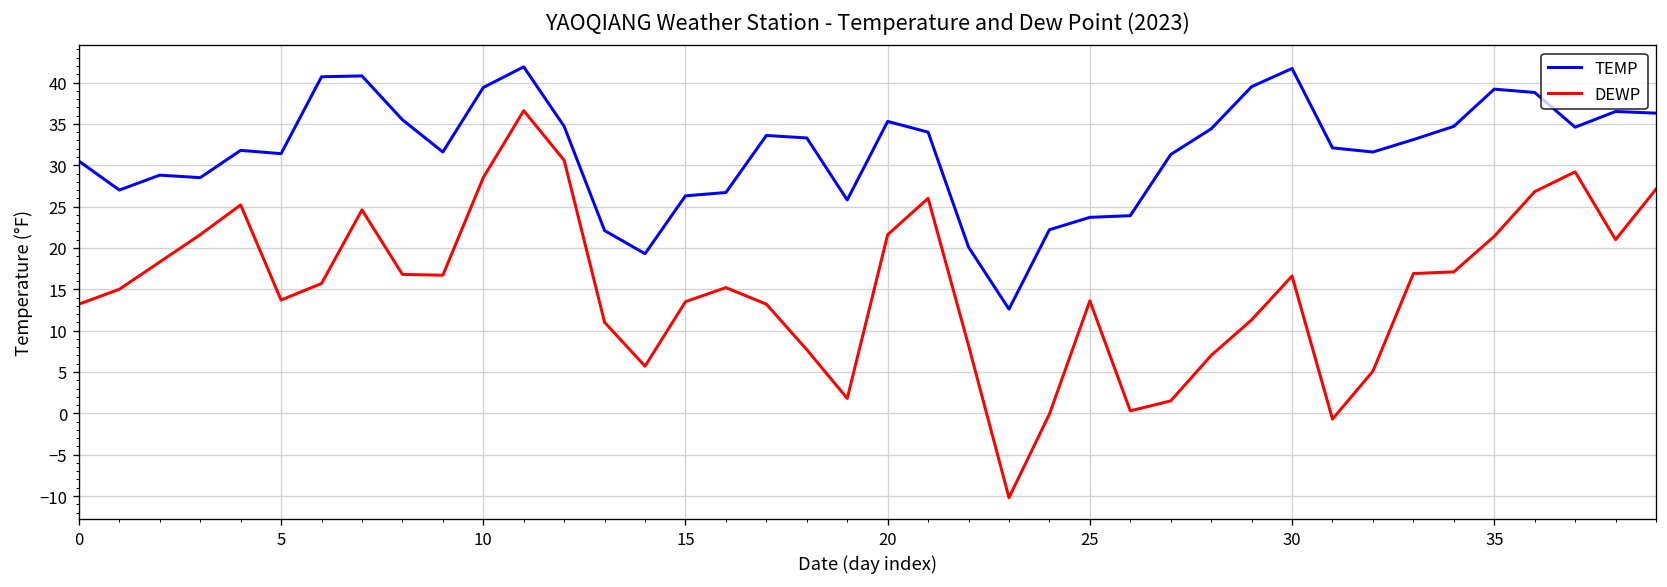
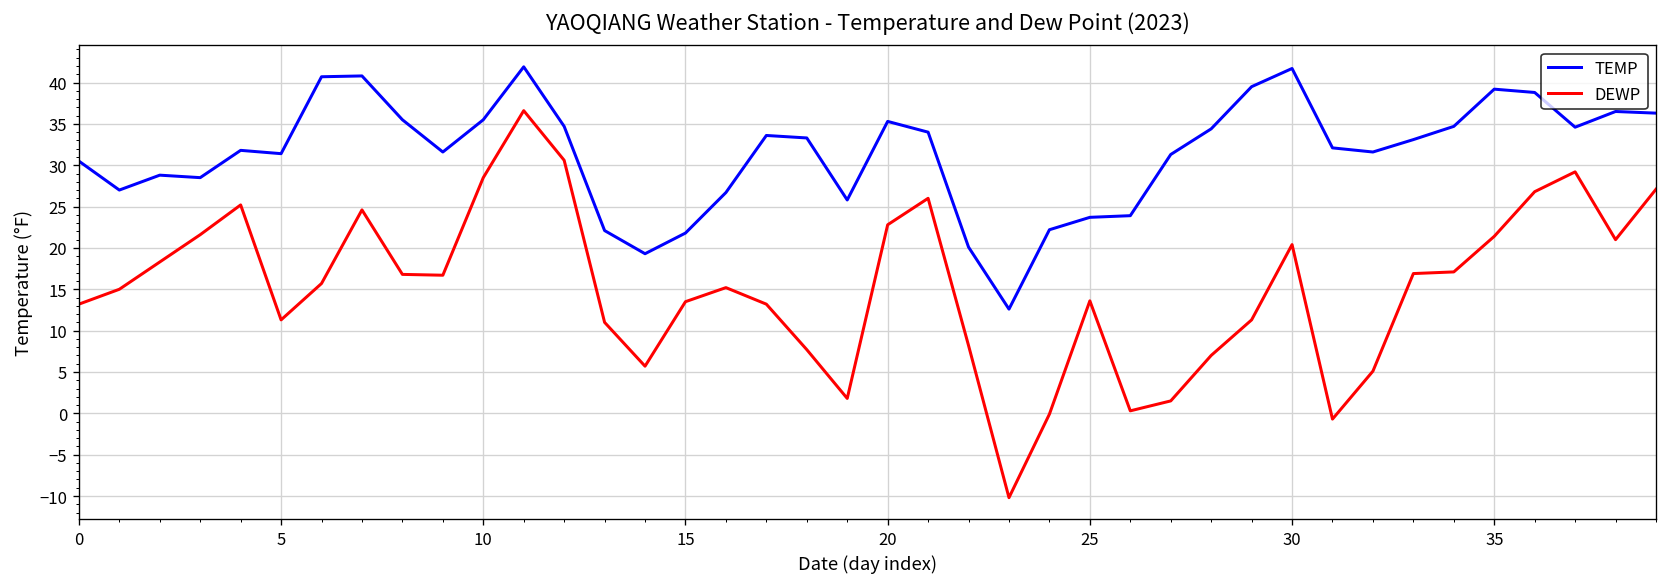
DEWP, 5: 14 -> 11
TEMP, 10: 39 -> 36
TEMP, 15: 26 -> 22
DEWP, 20: 22 -> 23
DEWP, 30: 17 -> 20
